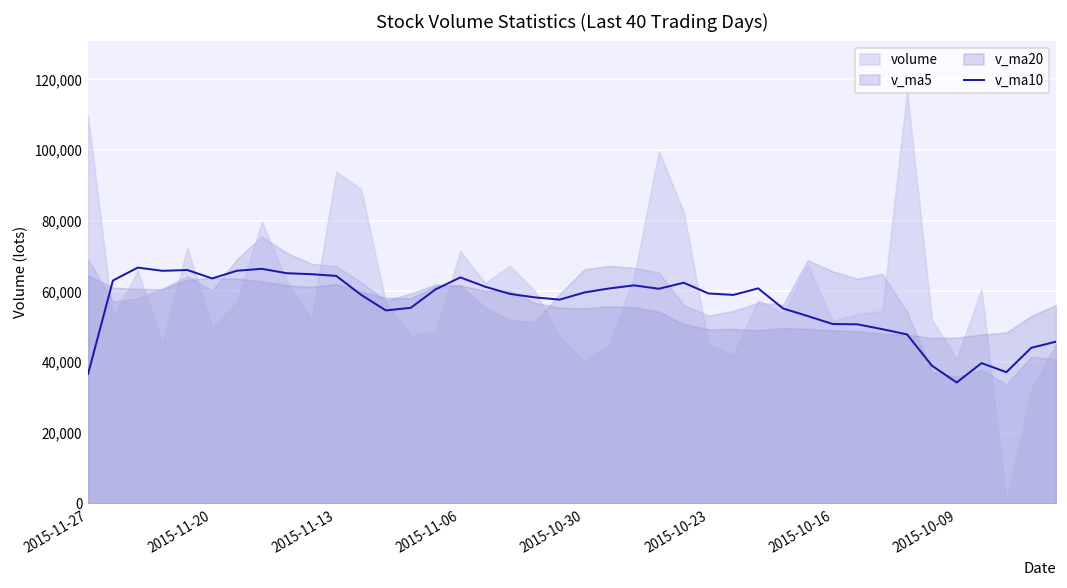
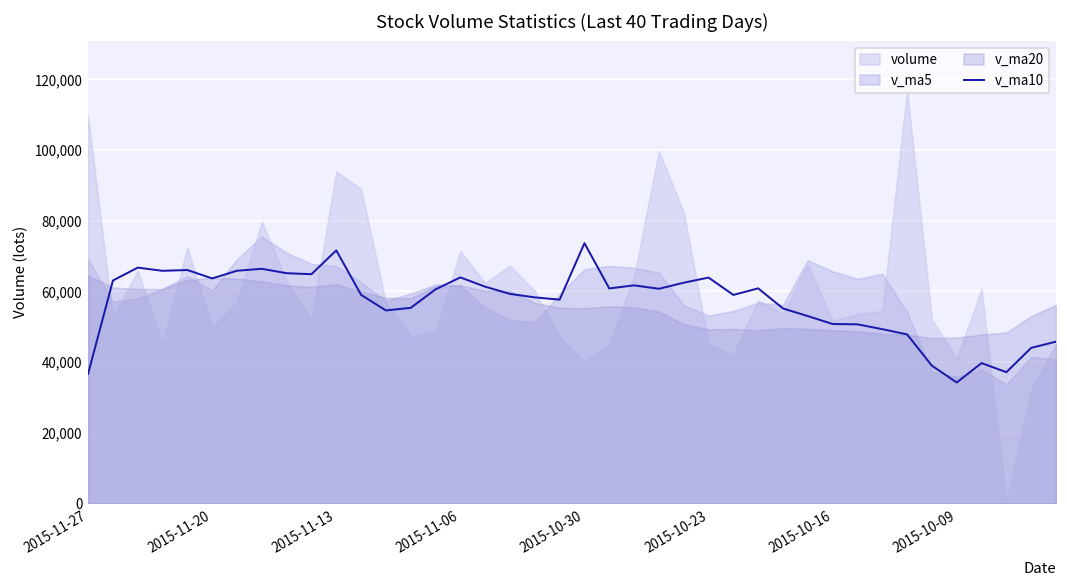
v_ma10, 2015-11-13: 64,000 -> 72,000
v_ma10, 2015-10-30: 60,000 -> 74,000
v_ma10, 2015-10-23: 59,000 -> 64,000
